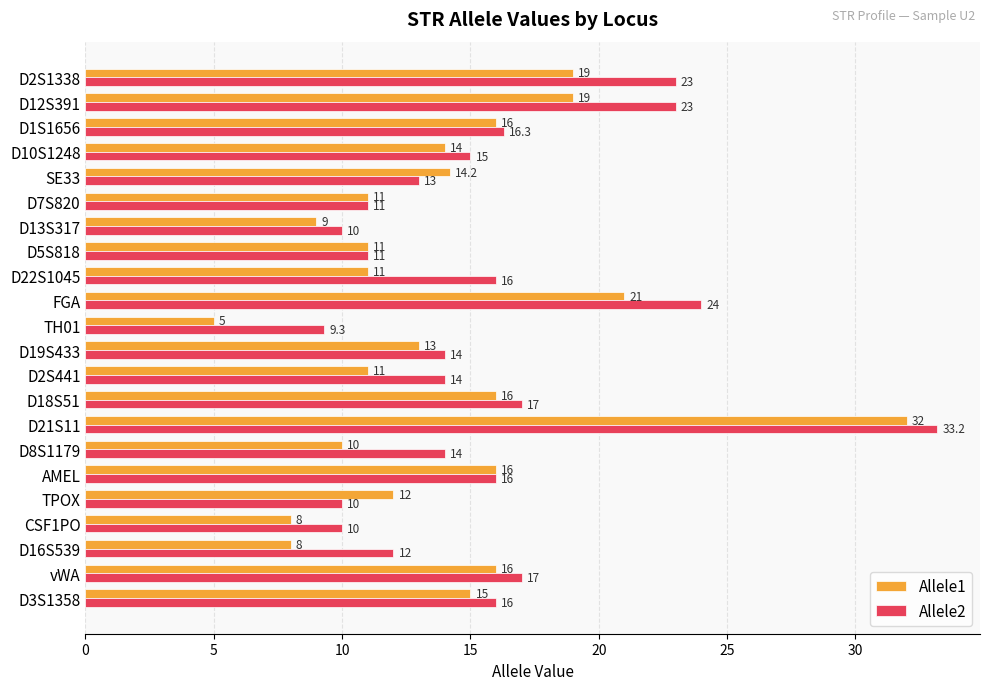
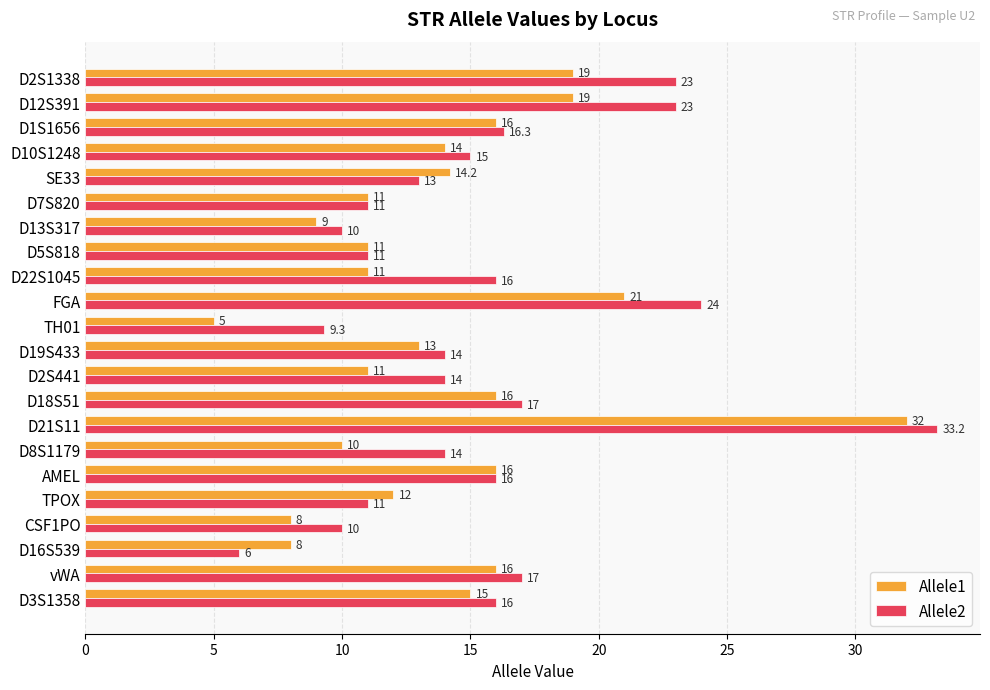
Allele2, TPOX: 10 -> 11
Allele2, D16S539: 12 -> 6
